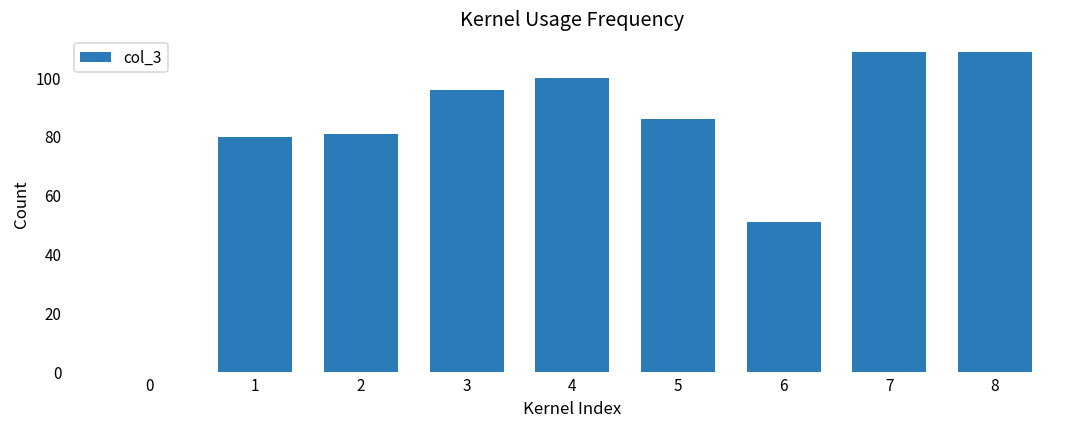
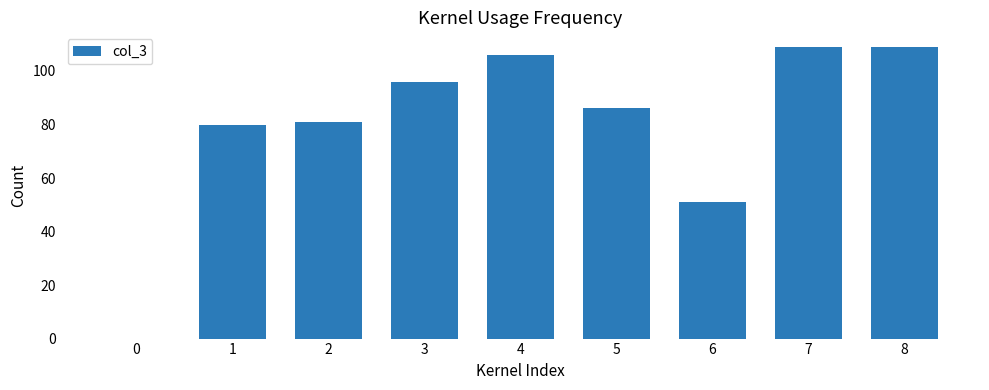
4: 100 -> 106
